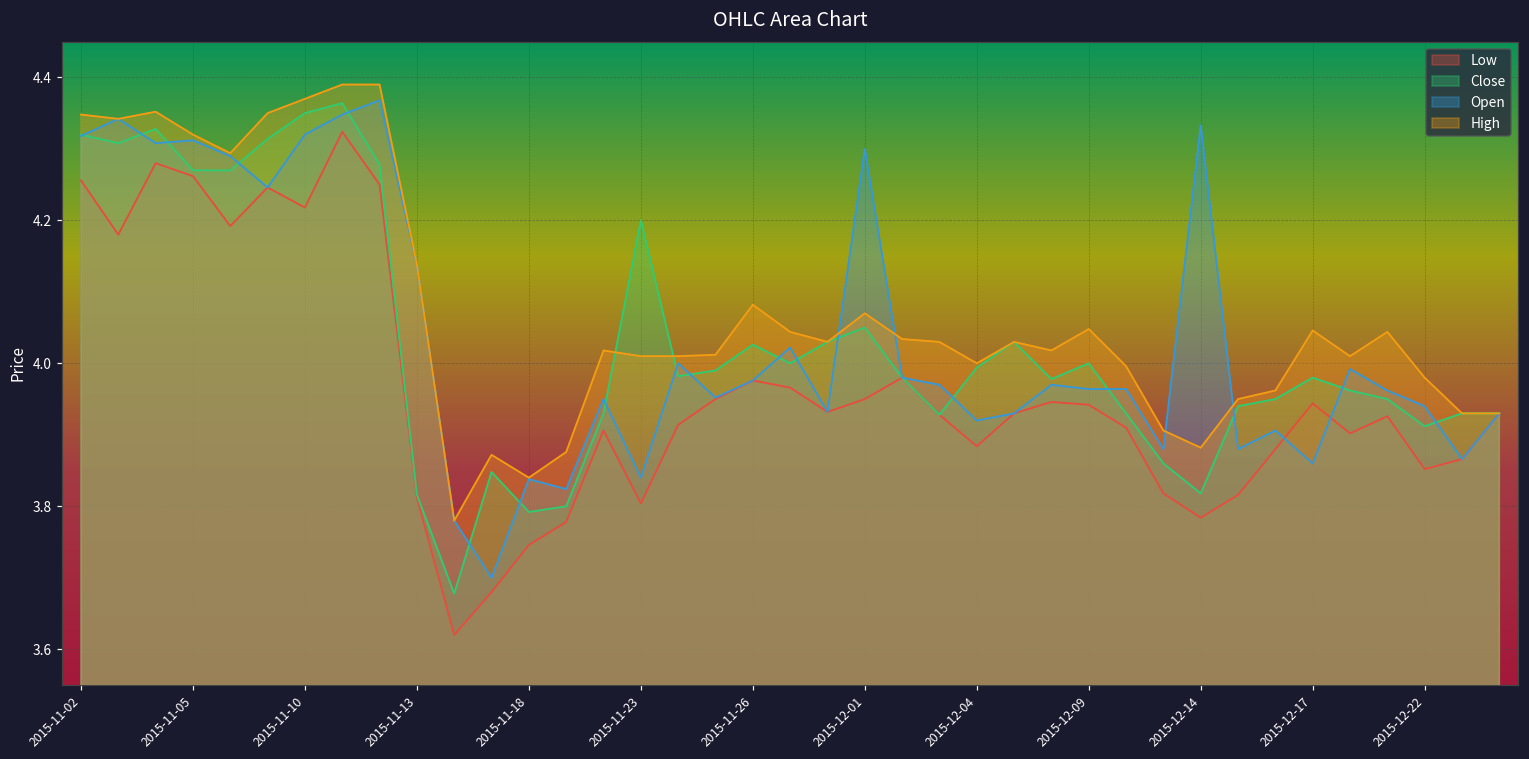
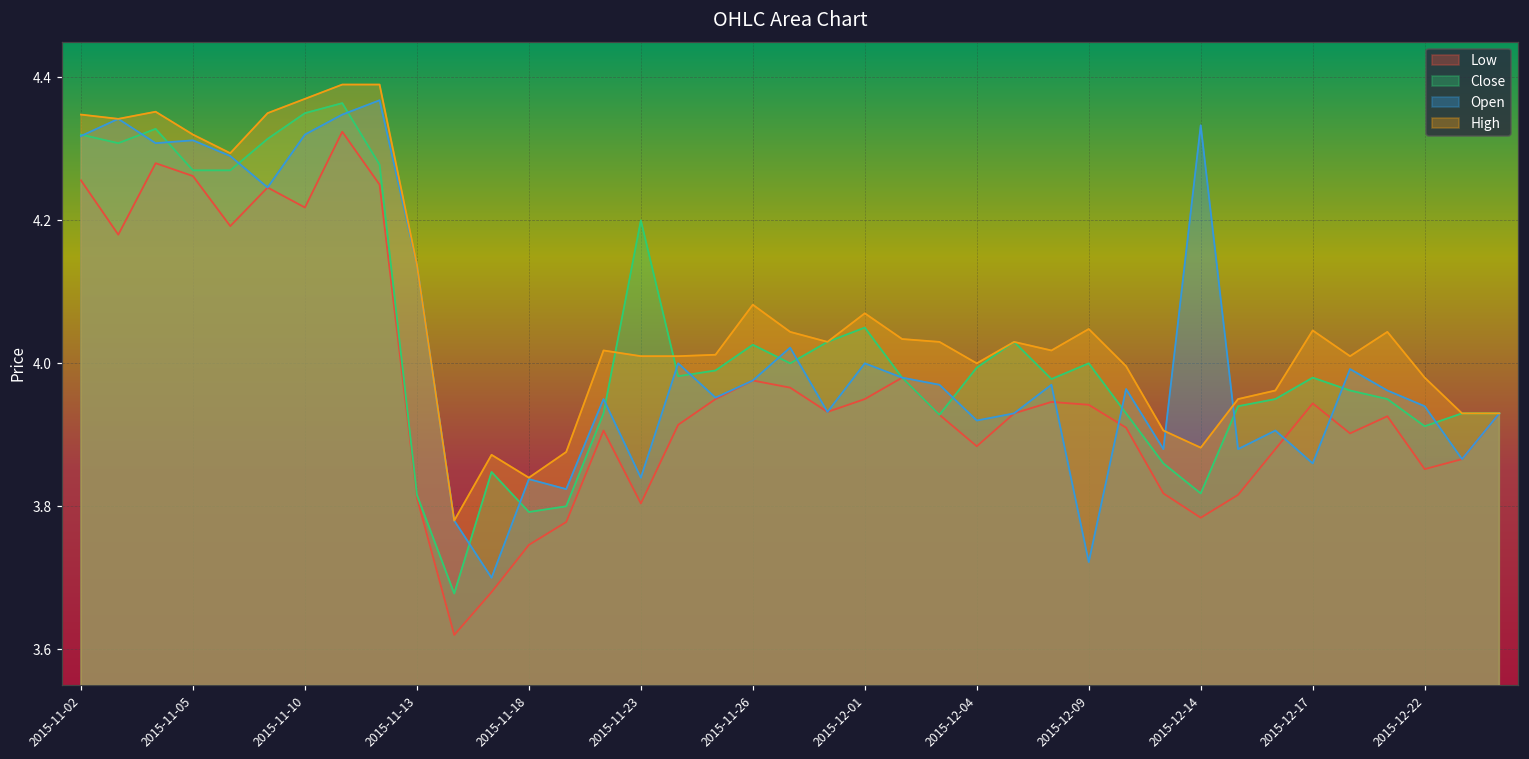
Open, 2015-12-01: 4.3 -> 4.0
Open, 2015-12-09: 3.96 -> 3.72
